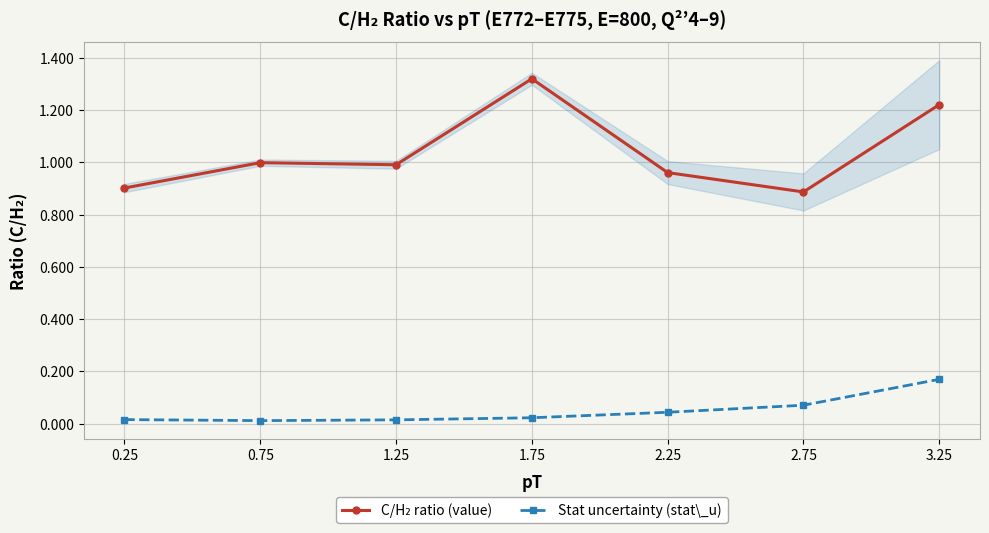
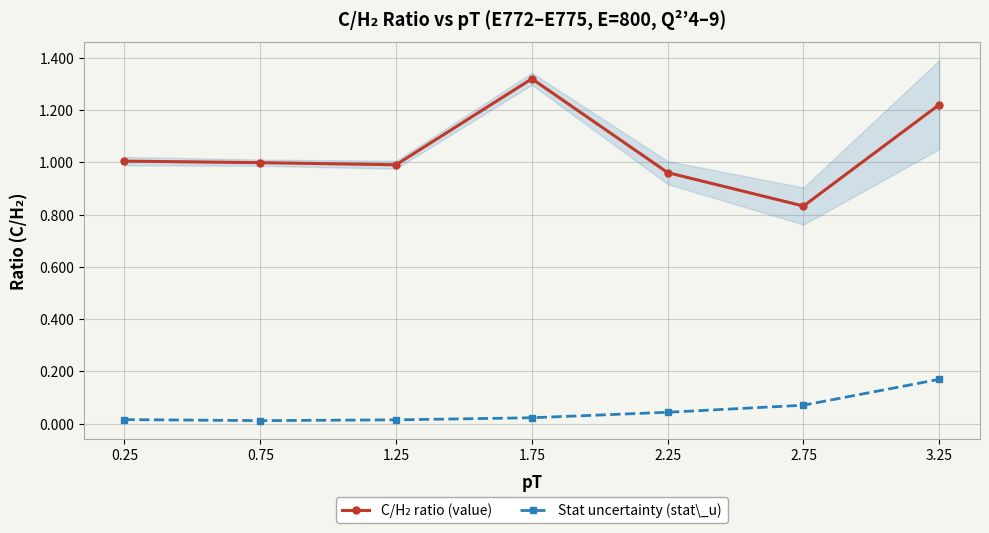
C/H₂ ratio (value), 0.25: 0.90 -> 1.01
C/H₂ ratio (value), 2.75: 0.89 -> 0.83
